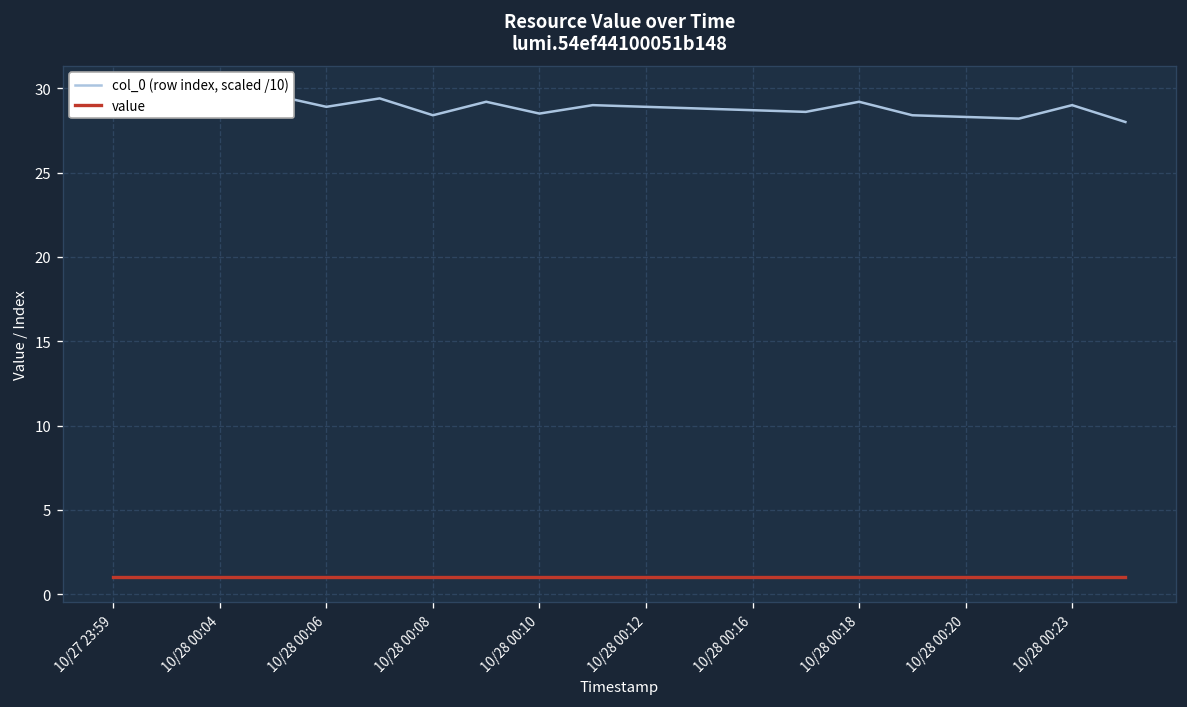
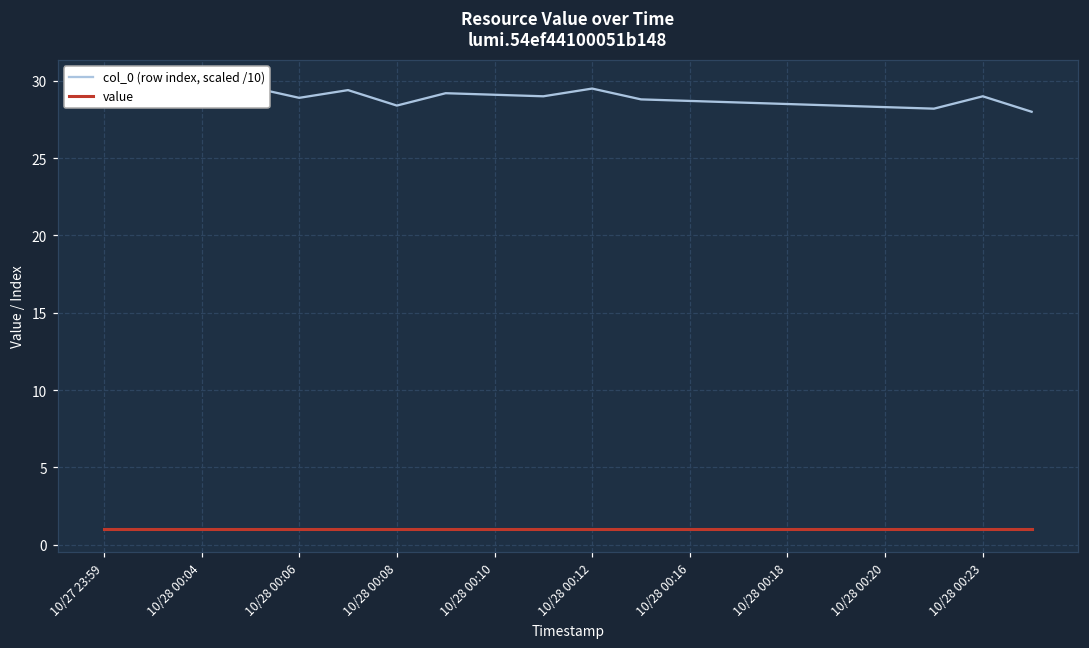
col_0 (row index, scaled /10), 10/28 00:10: 28.5 -> 29.1
col_0 (row index, scaled /10), 10/28 00:12: 28.9 -> 29.5
col_0 (row index, scaled /10), 10/28 00:18: 29.2 -> 28.5
